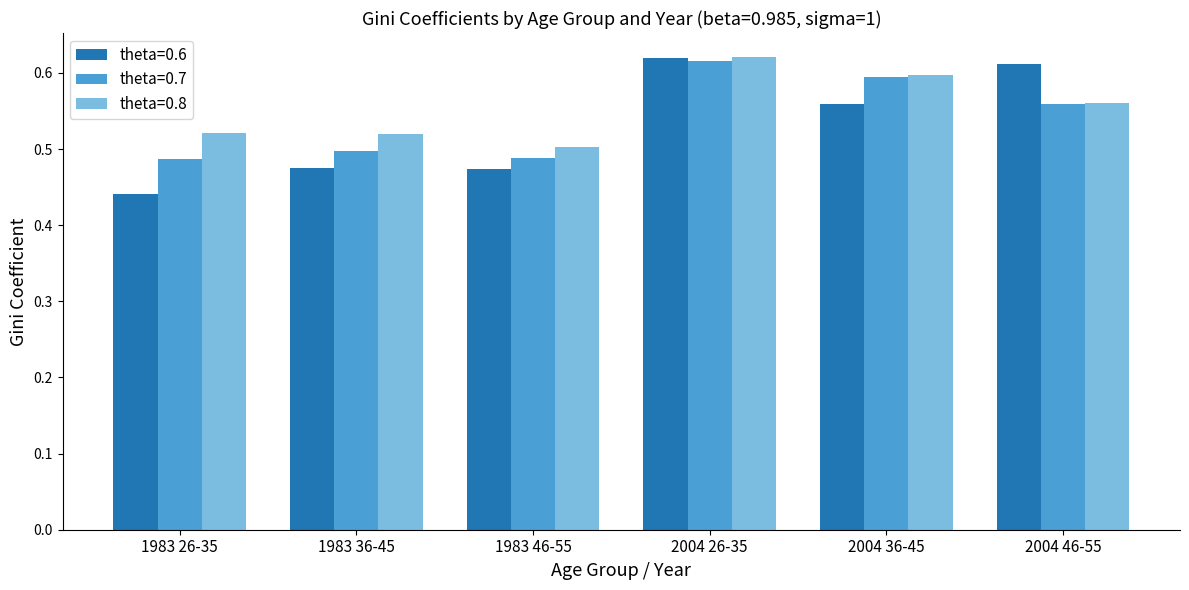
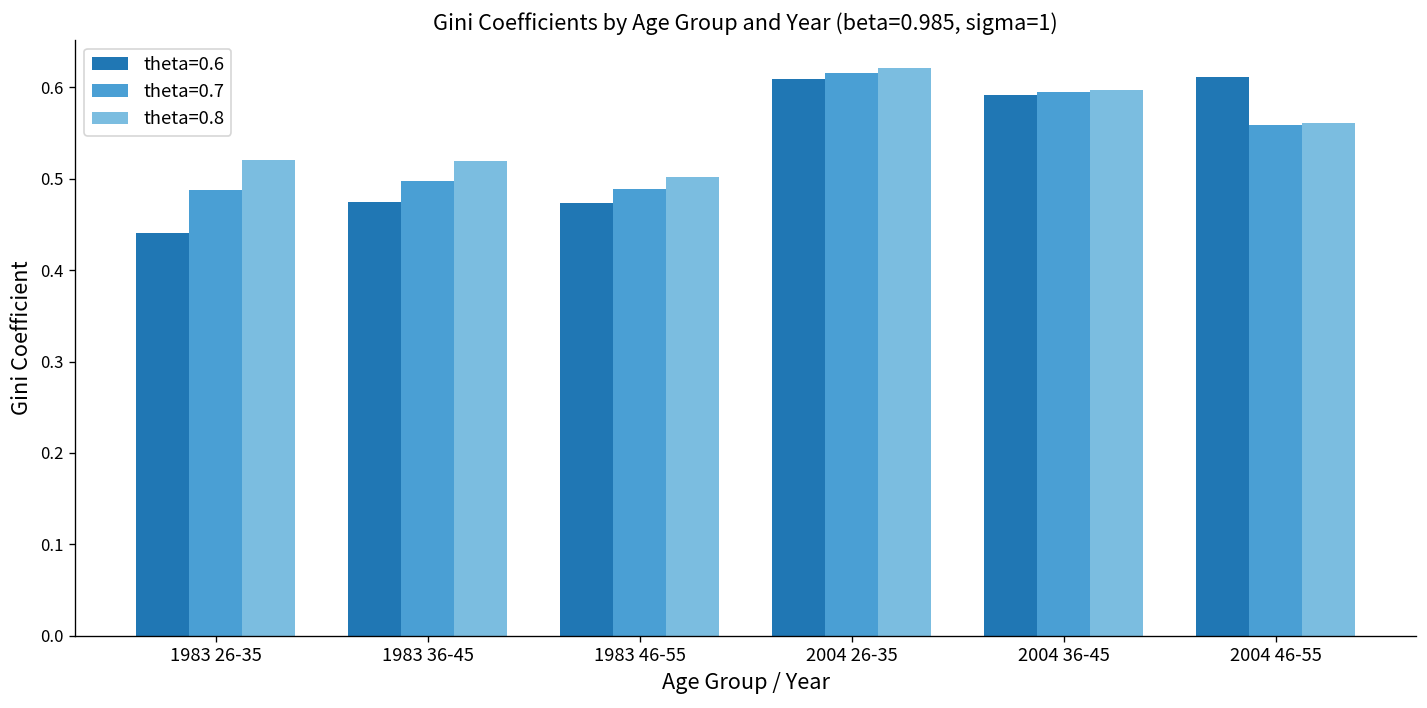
theta=0.6, 2004 26-35: 0.62 -> 0.61
theta=0.6, 2004 36-45: 0.56 -> 0.59
